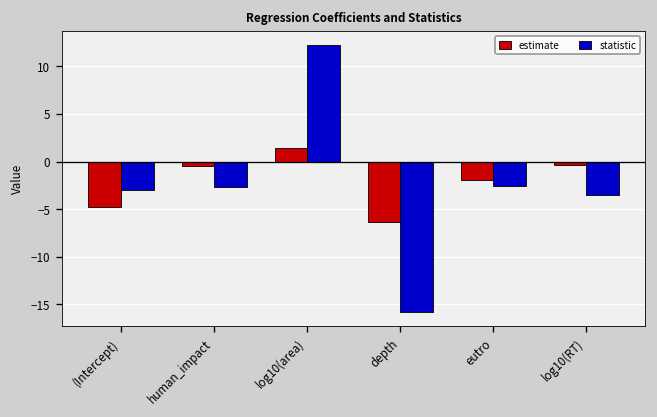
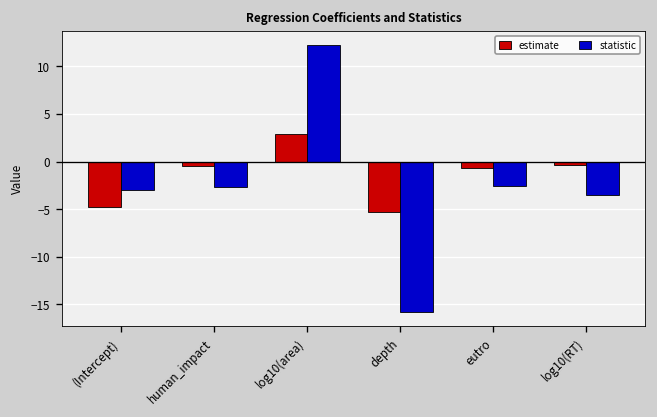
estimate, log10(area): 1 -> 3
estimate, depth: -6 -> -5
estimate, eutro: -2 -> -1
